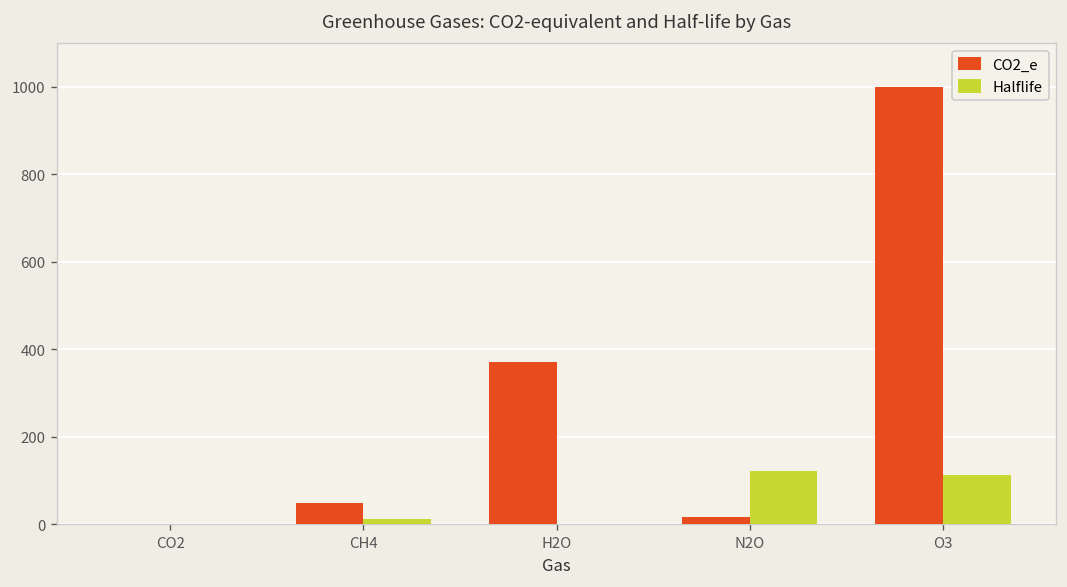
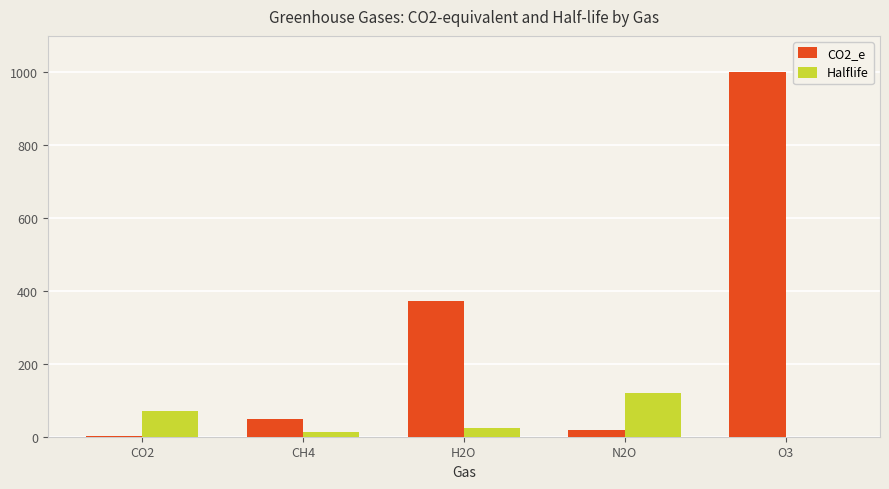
Halflife, CO2: 0 -> 70
Halflife, H2O: 0 -> 20
Halflife, O3: 110 -> 0
